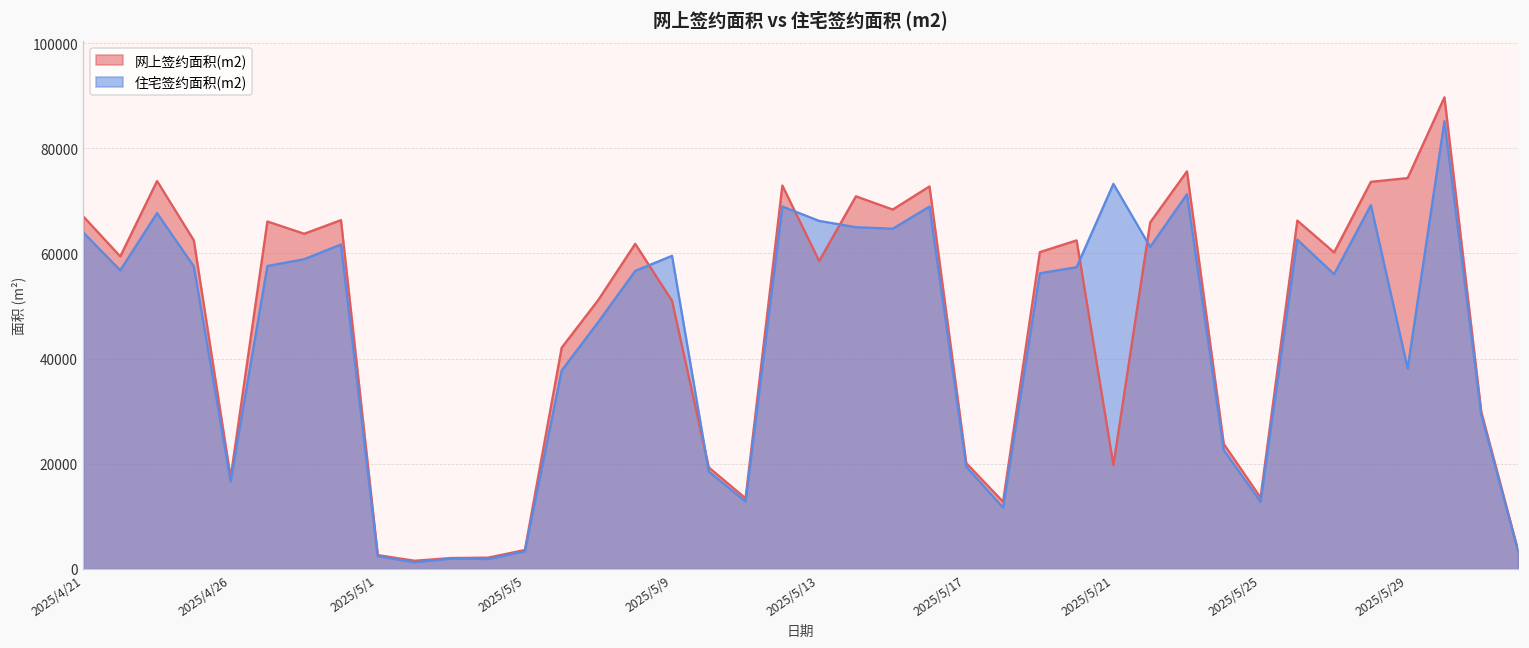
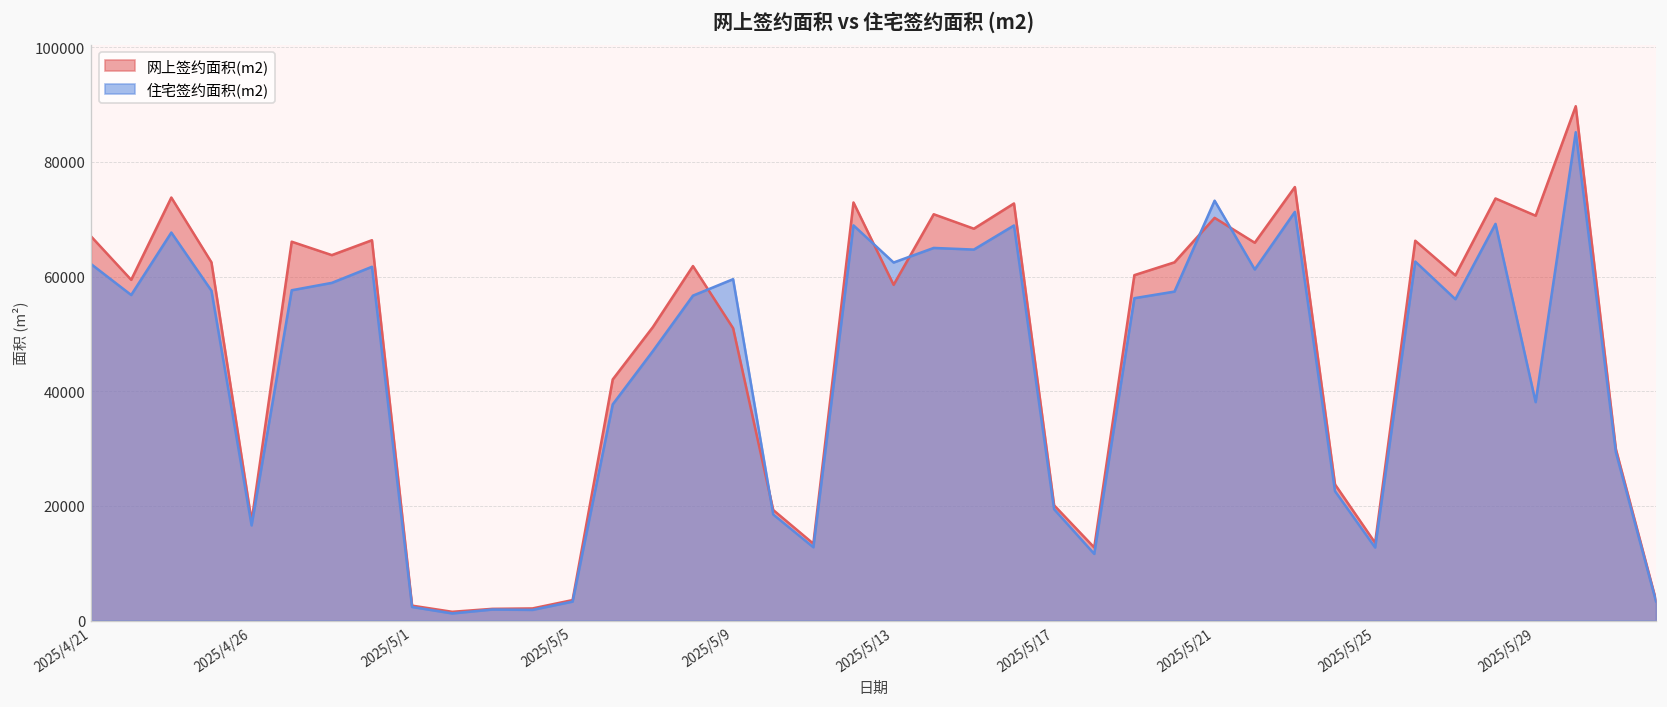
住宅签约面积(m2), 2025/4/21: 64000 -> 62000
住宅签约面积(m2), 2025/5/13: 66000 -> 62000
网上签约面积(m2), 2025/5/21: 20000 -> 70000
网上签约面积(m2), 2025/5/29: 74000 -> 71000
